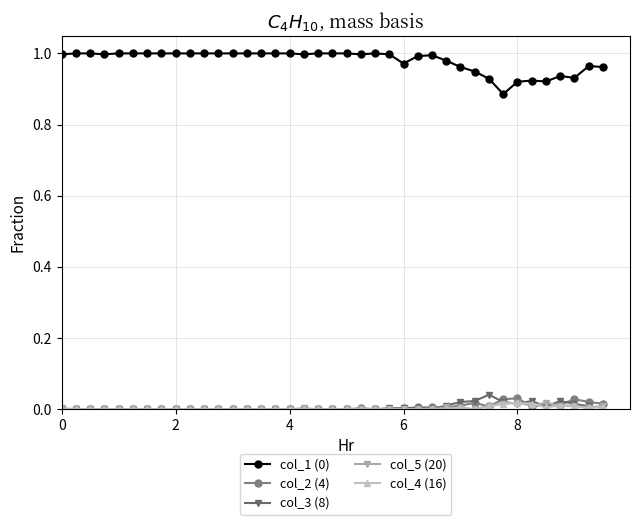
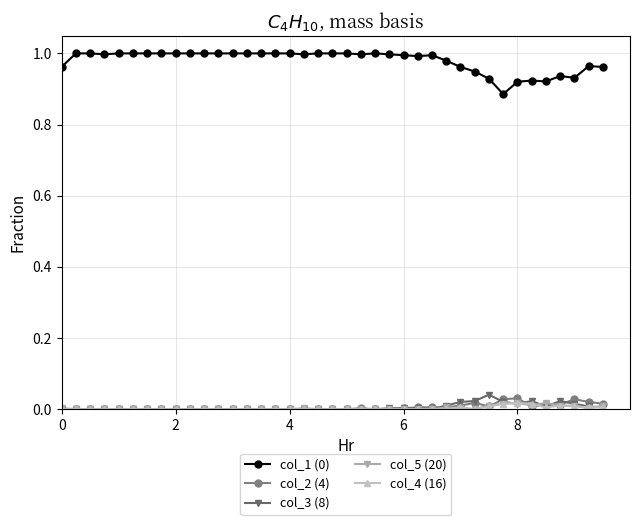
col_1 (0), 0: 1.00 -> 0.96
col_1 (0), 6: 0.97 -> 0.99
